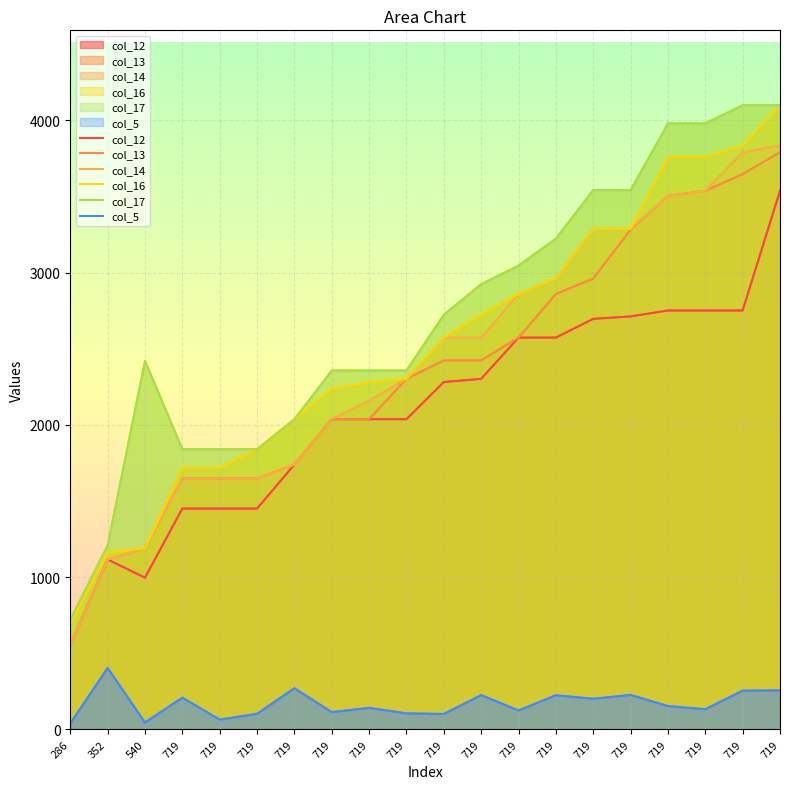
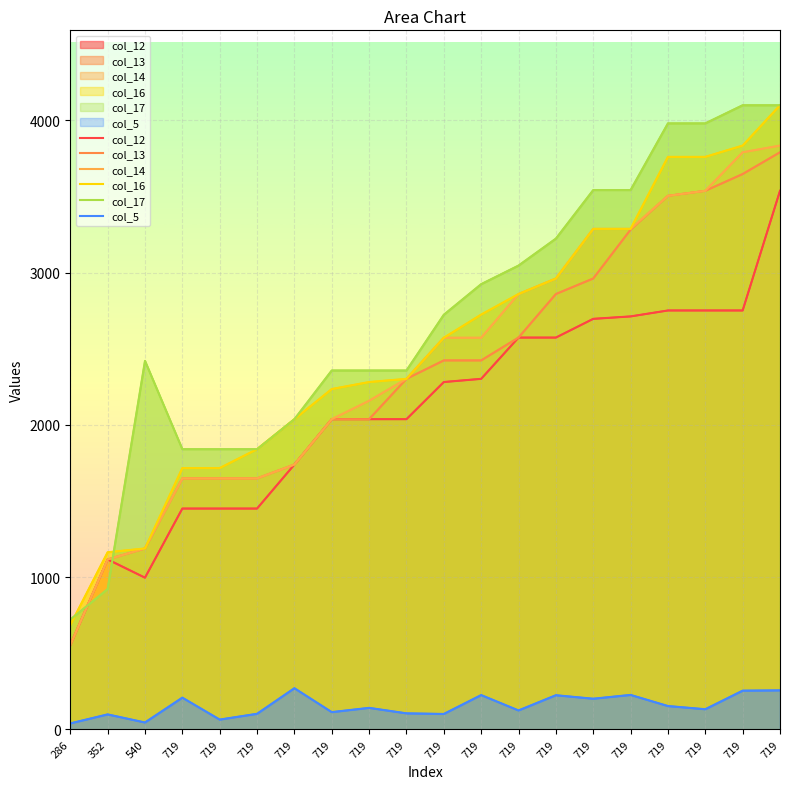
col_17, 352: 1210 -> 920
col_5, 352: 400 -> 100
